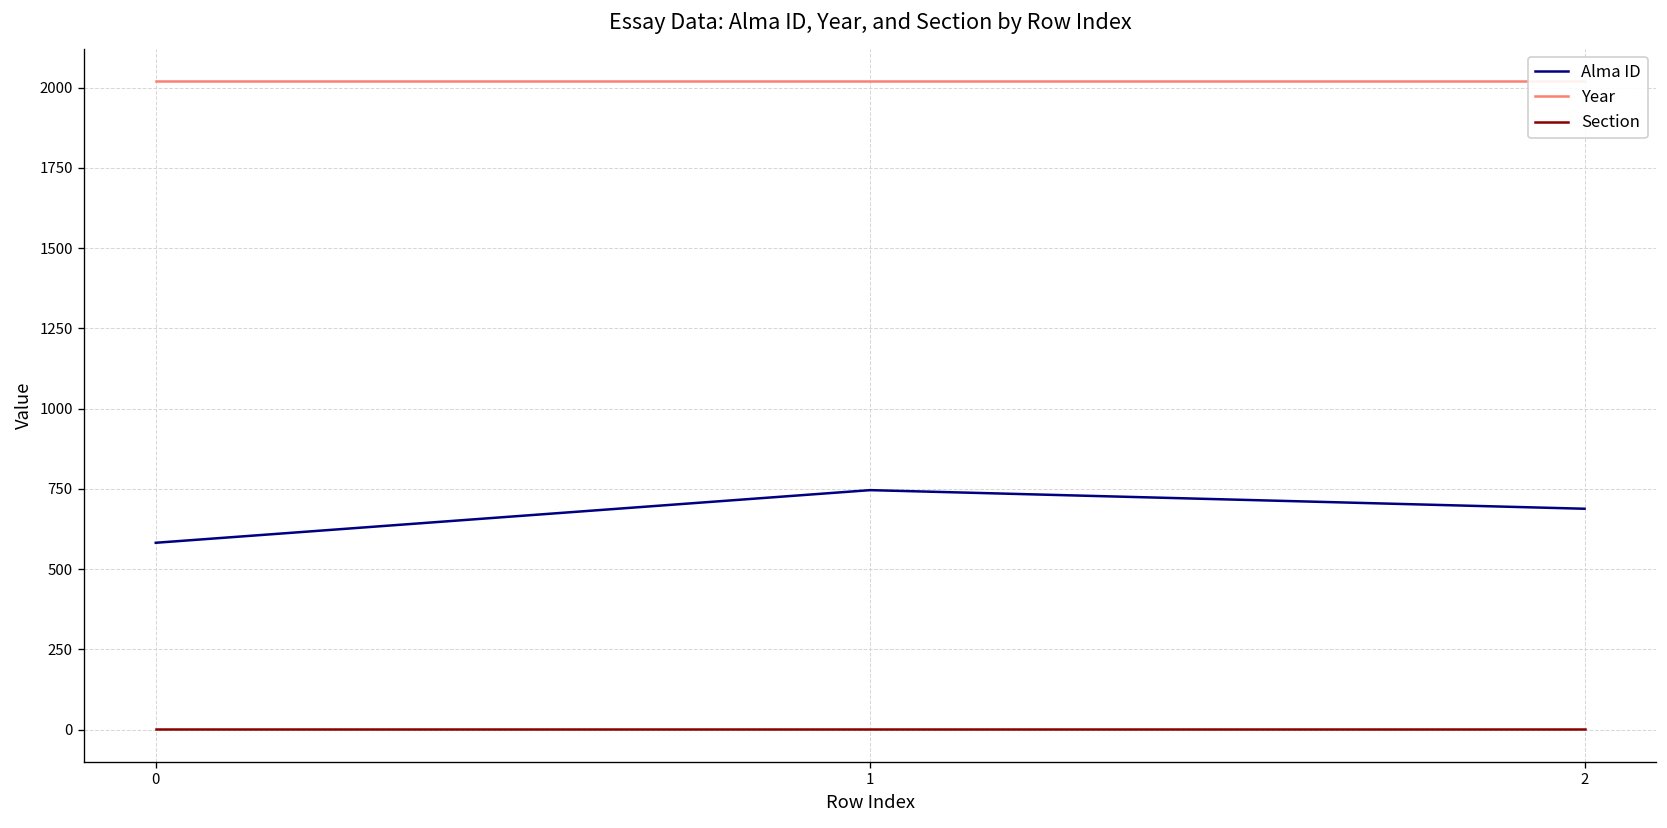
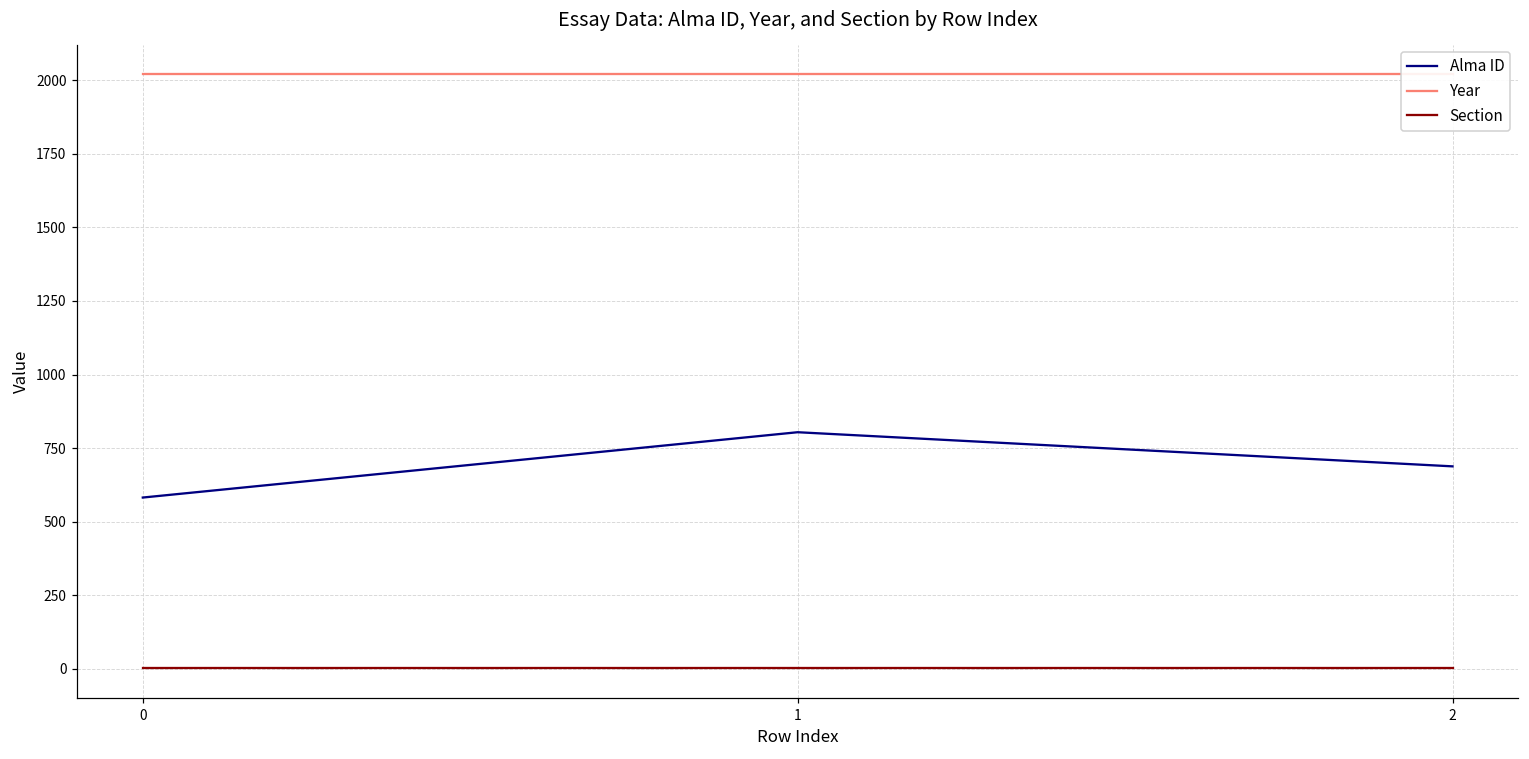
Alma ID, 1: 750 -> 800
